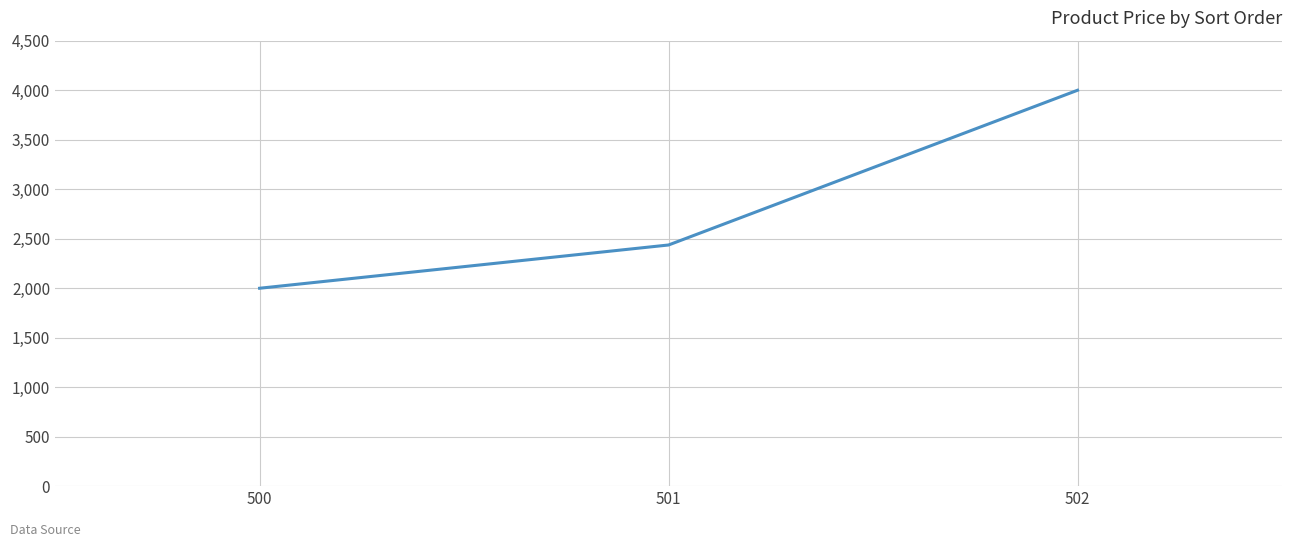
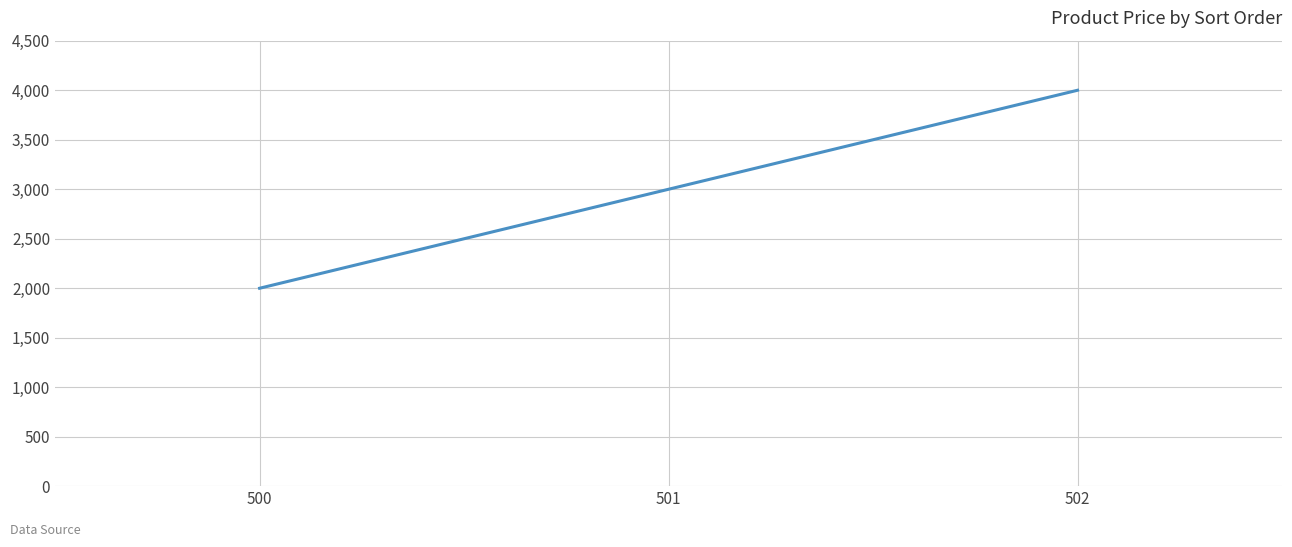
501: 2,400 -> 3,000
